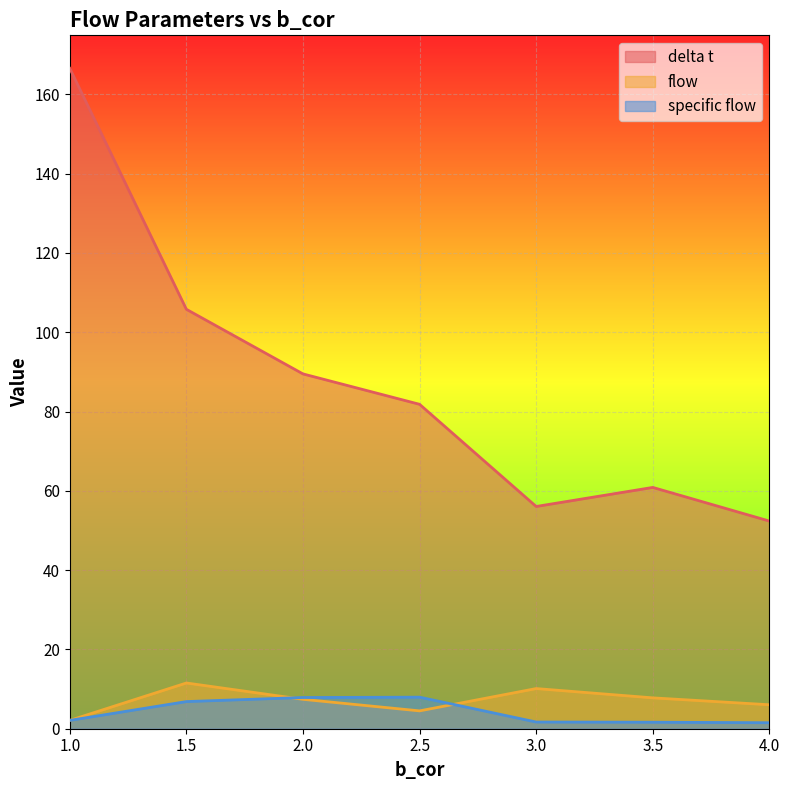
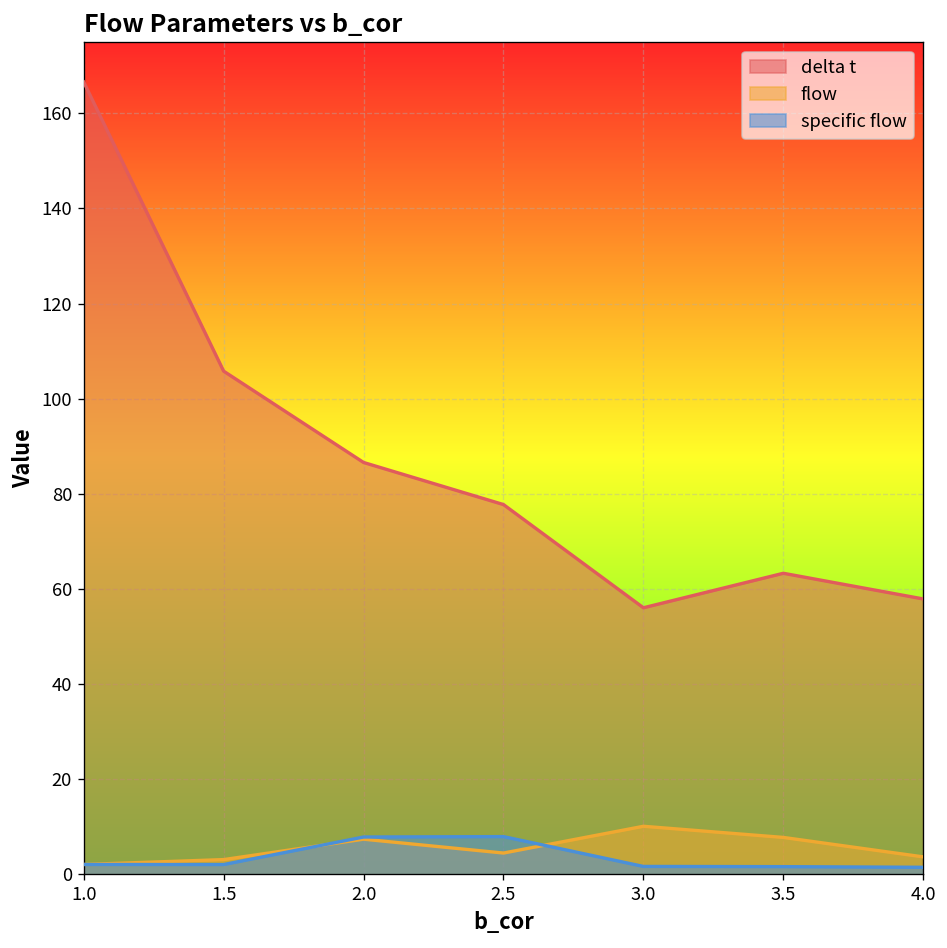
flow, 1.5: 12 -> 3
specific flow, 1.5: 7 -> 2
delta t, 2.0: 89 -> 87
delta t, 2.5: 82 -> 78
delta t, 3.5: 61 -> 63
delta t, 4.0: 52 -> 58
flow, 4.0: 6 -> 4
